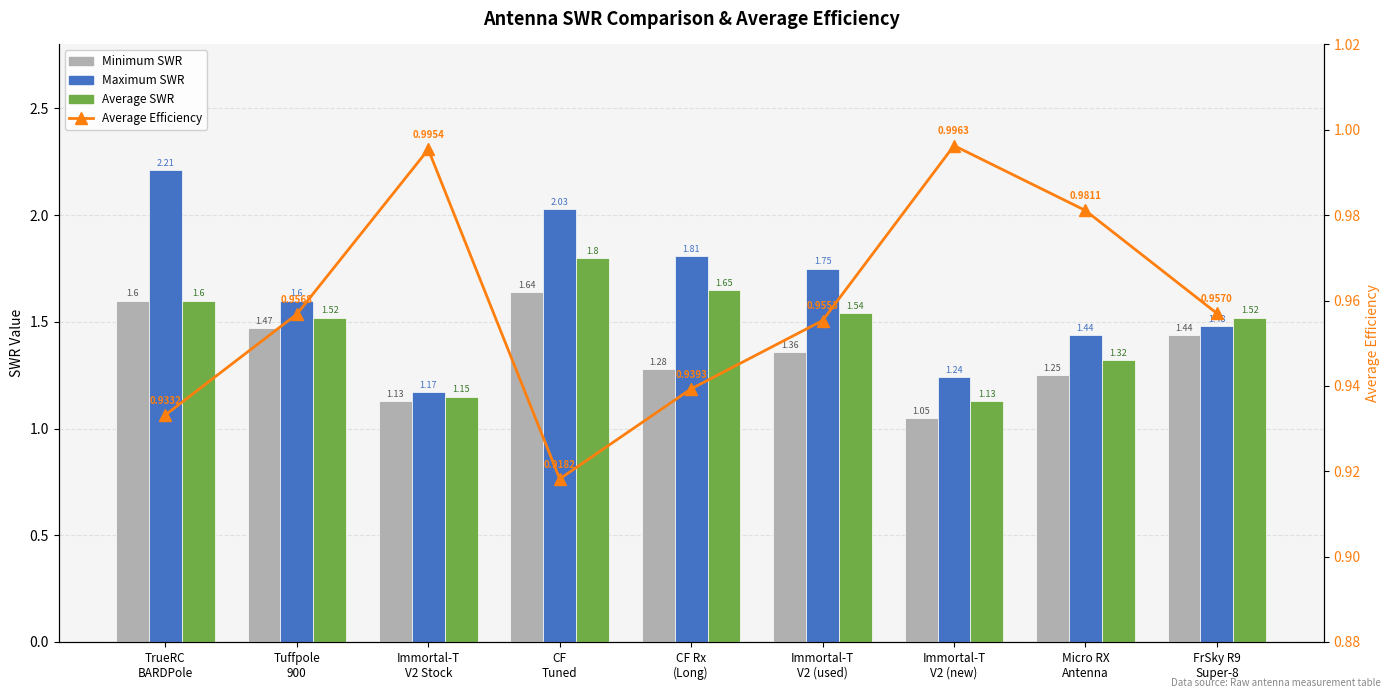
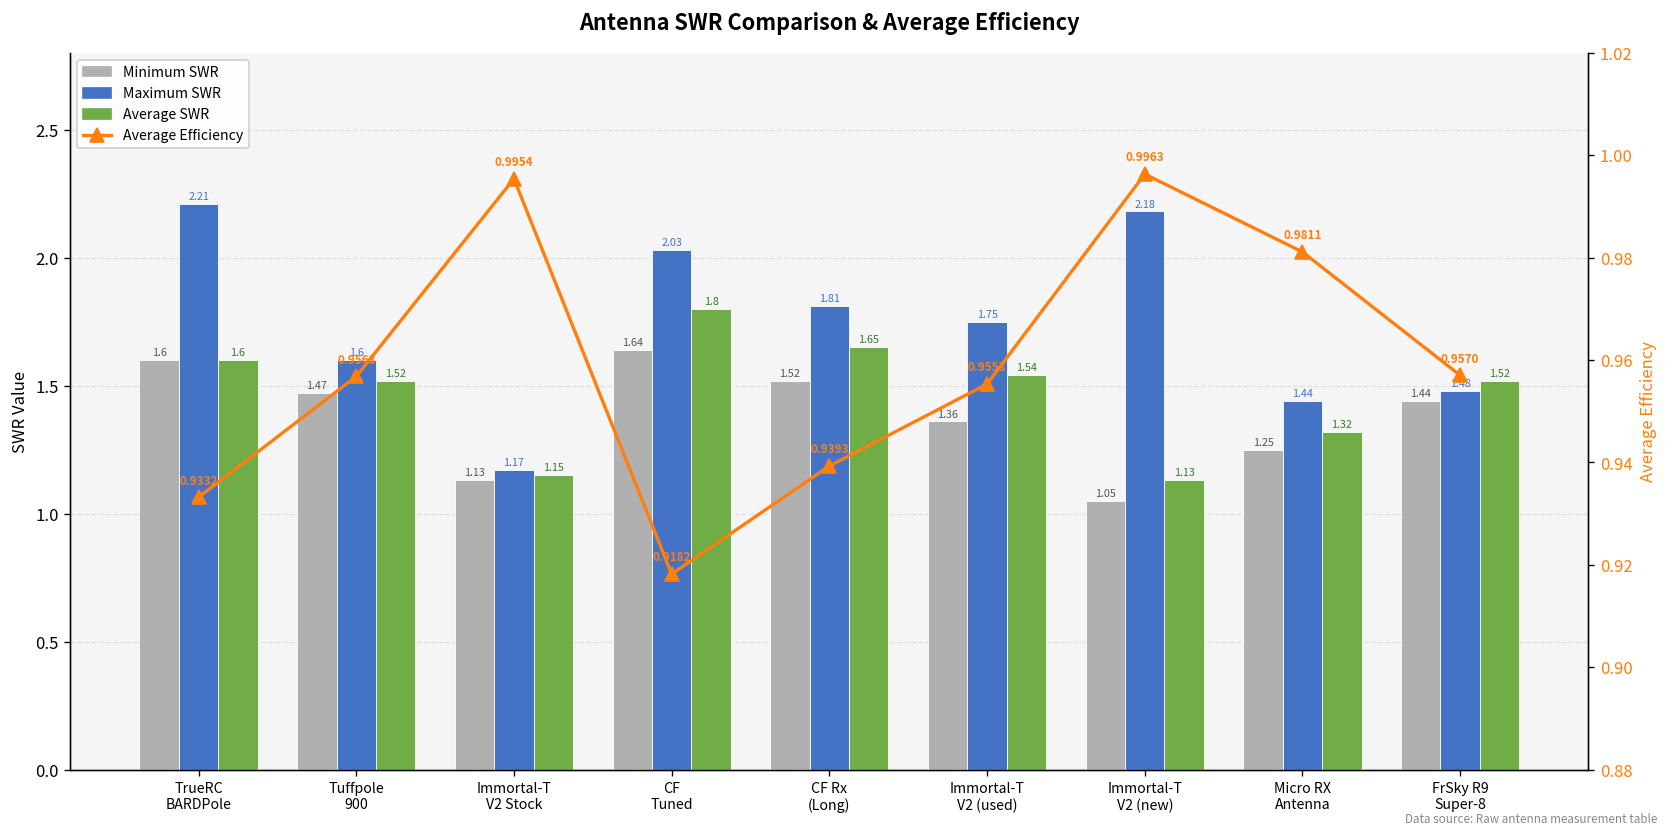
Minimum SWR, CF Rx (Long): 1.28 -> 1.52
Maximum SWR, Immortal-T V2 (new): 1.24 -> 2.18
